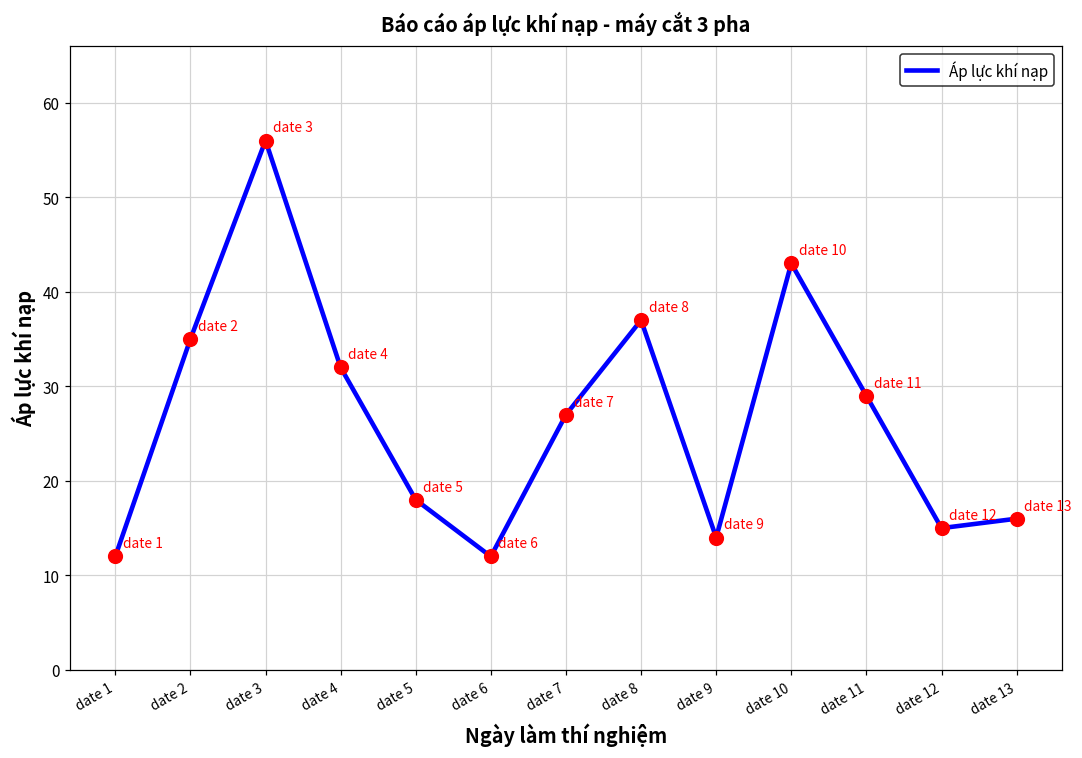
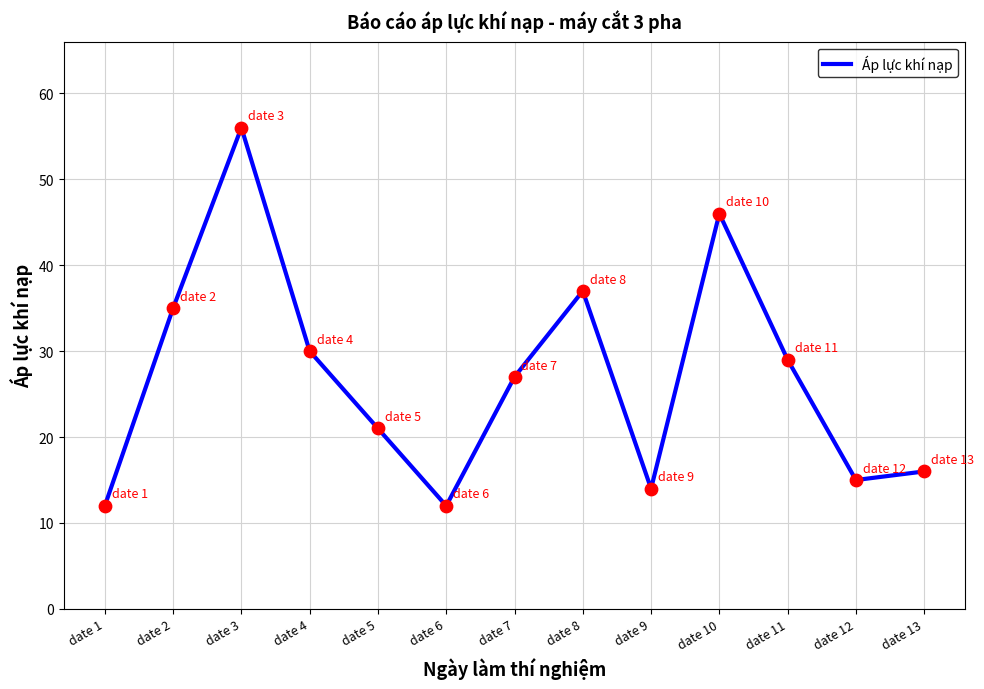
date 4: 32 -> 30
date 5: 18 -> 21
date 10: 43 -> 46
